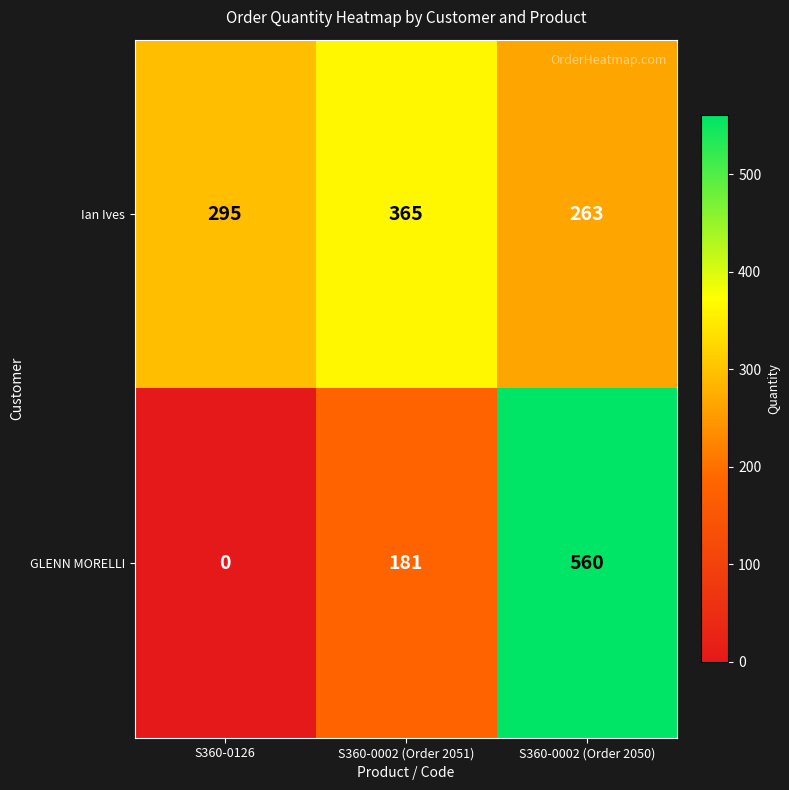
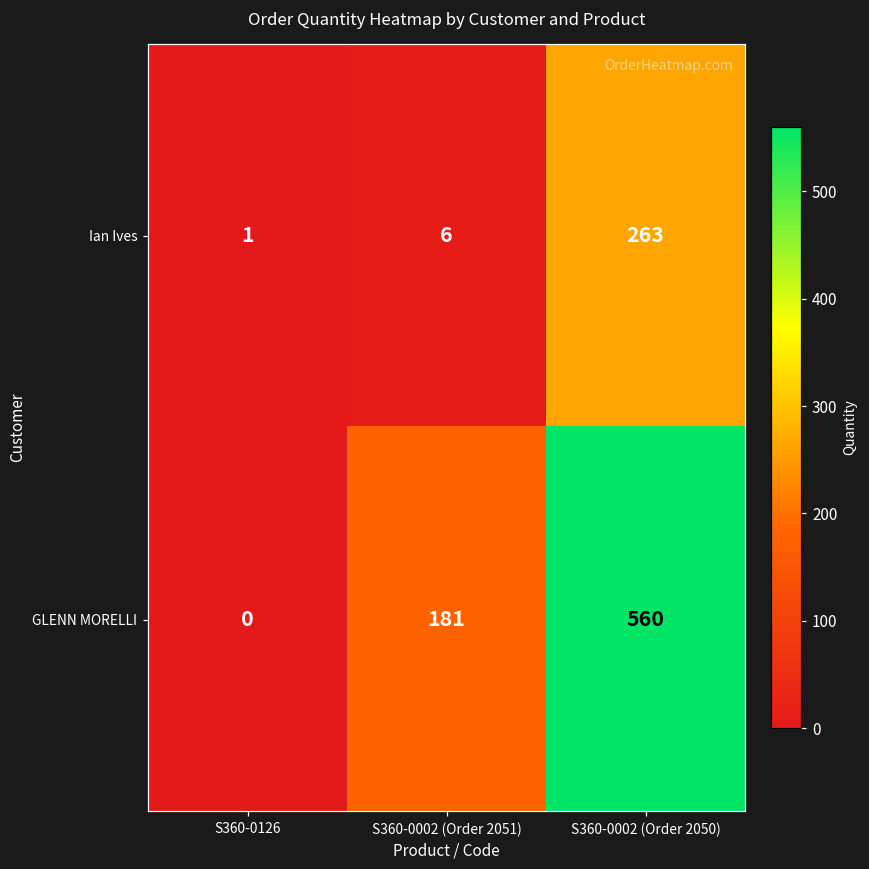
Ian Ives, S360-0126: 295 -> 1
Ian Ives, S360-0002 (Order 2051): 365 -> 6
